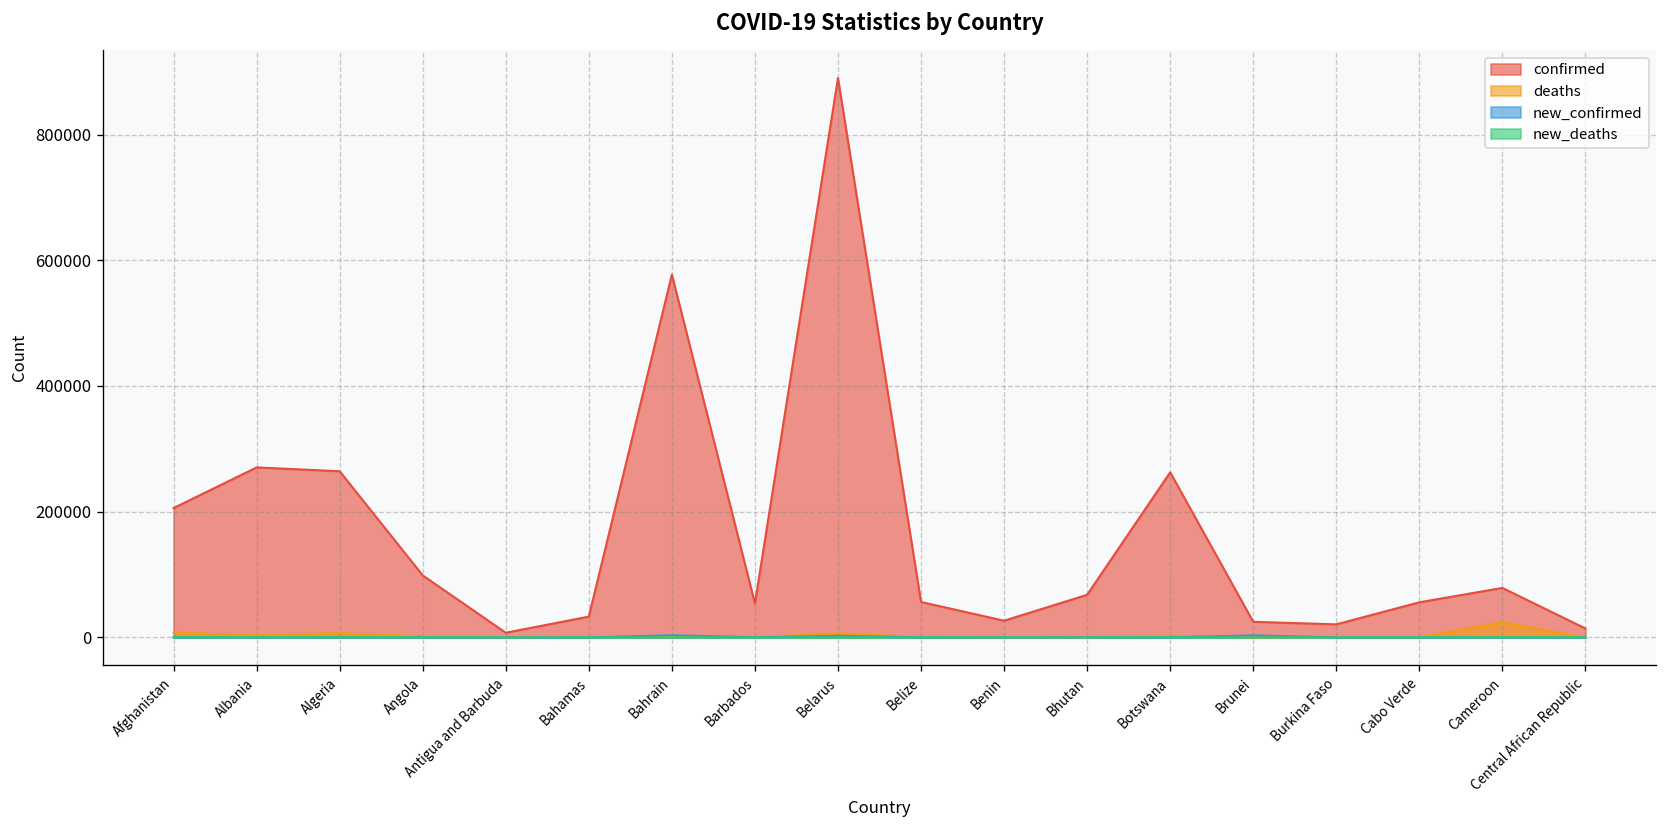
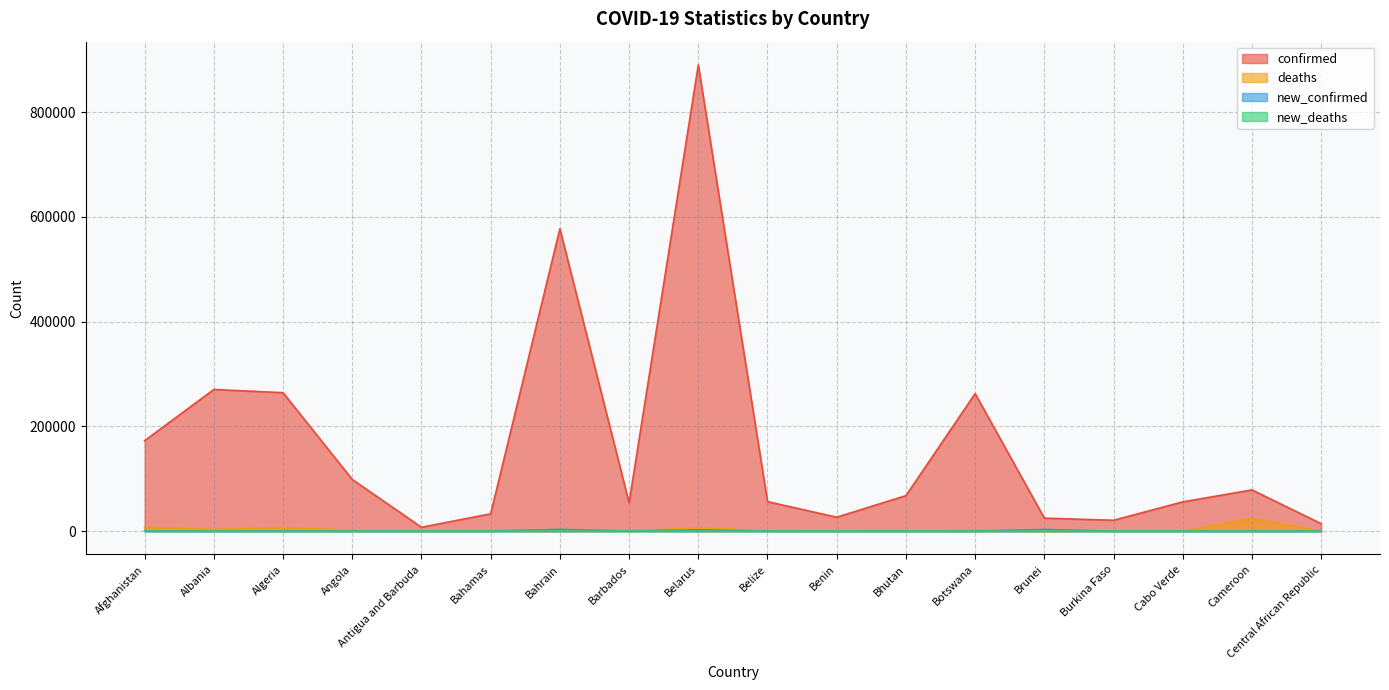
confirmed, Afghanistan: 210000 -> 170000
